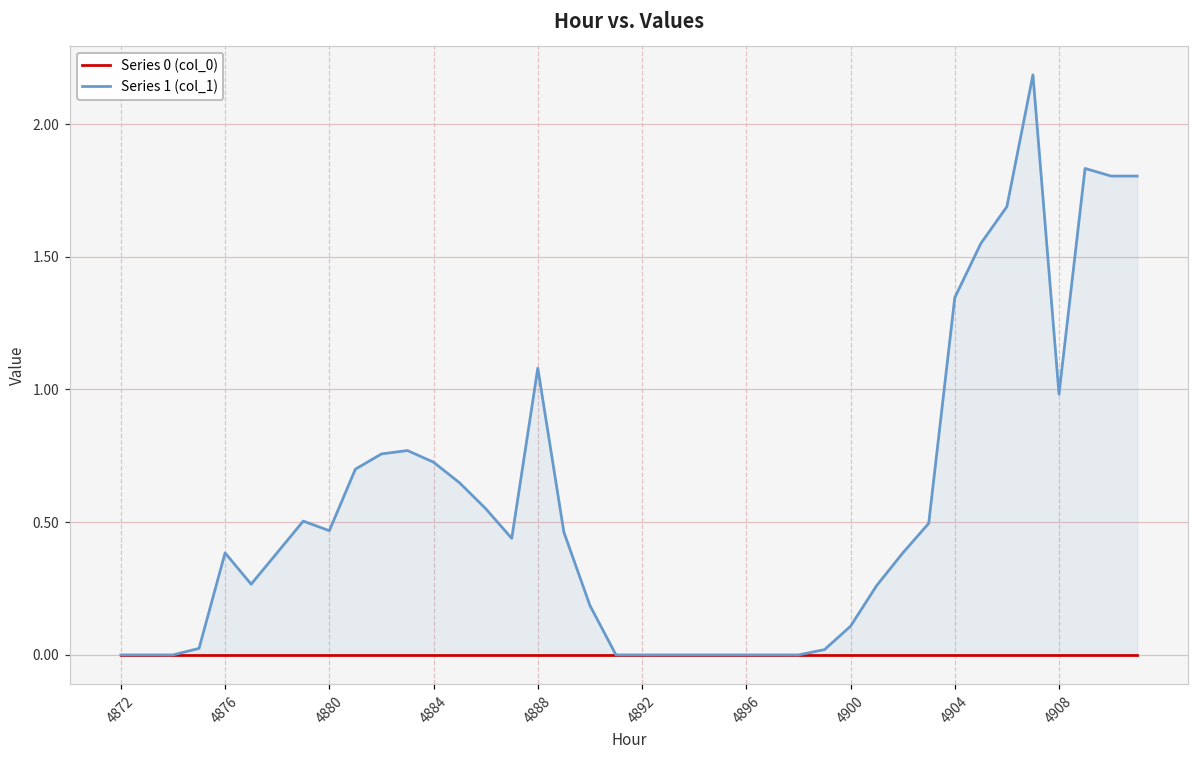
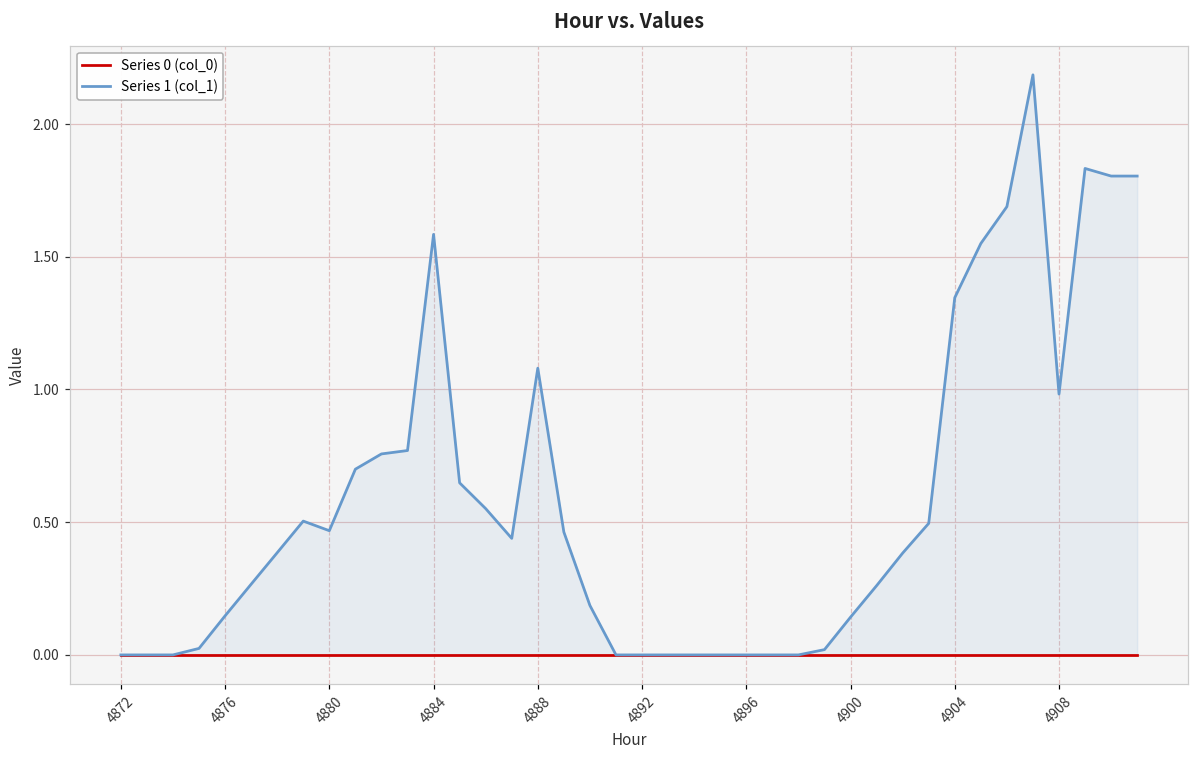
Series 1 (col_1), 4876: 0.38 -> 0.15
Series 1 (col_1), 4884: 0.73 -> 1.58
Series 1 (col_1), 4900: 0.11 -> 0.14
